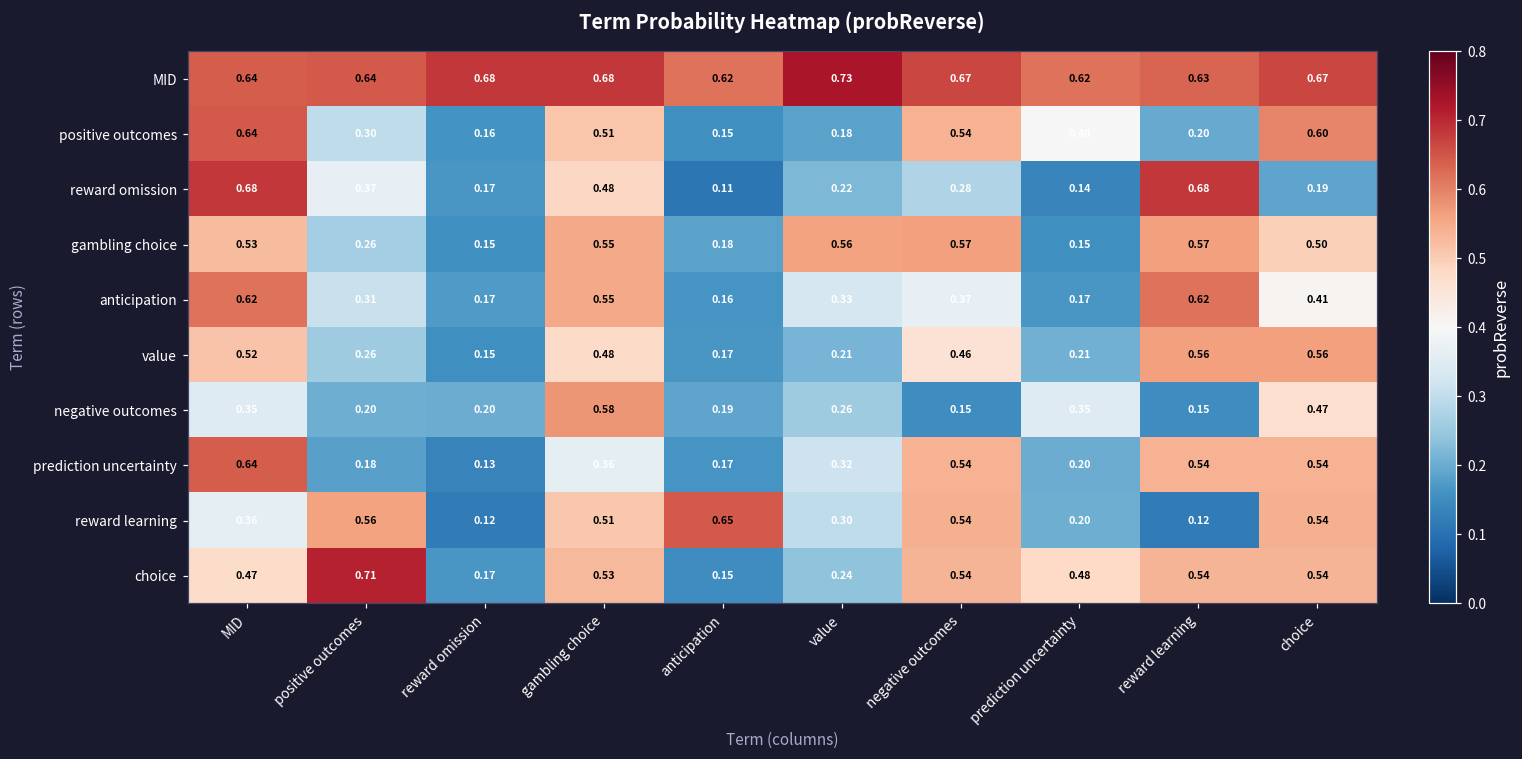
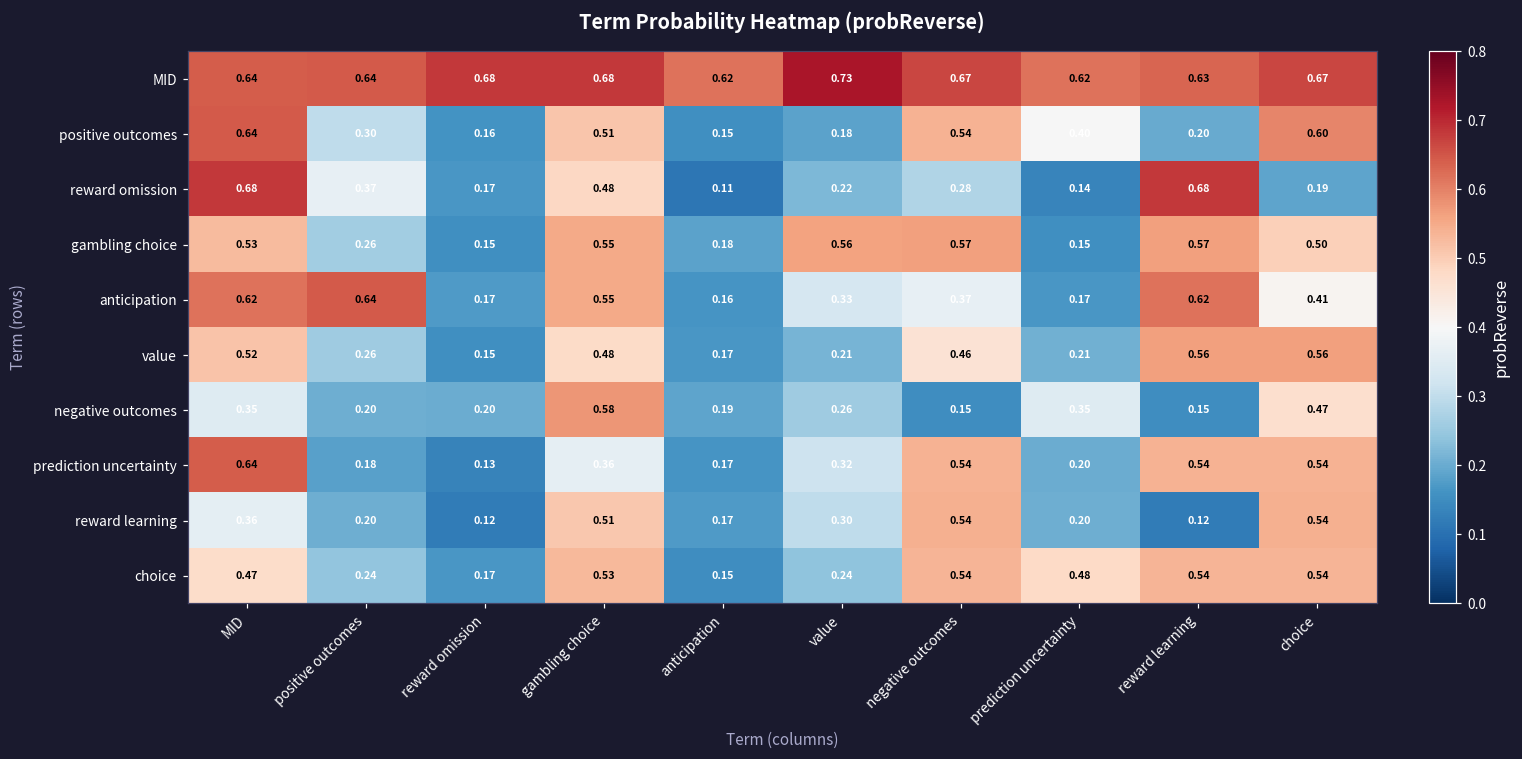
anticipation, positive outcomes: 0.31 -> 0.64
reward learning, positive outcomes: 0.56 -> 0.20
reward learning, anticipation: 0.65 -> 0.17
choice, positive outcomes: 0.71 -> 0.24
